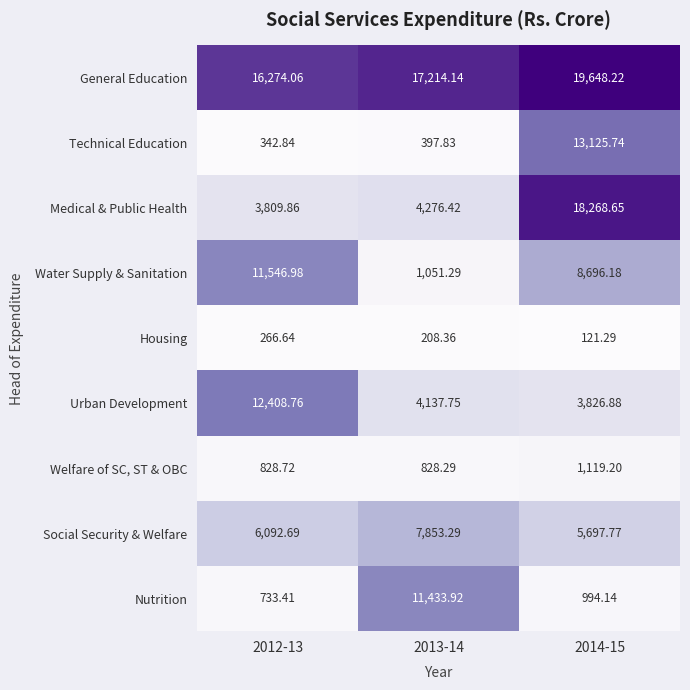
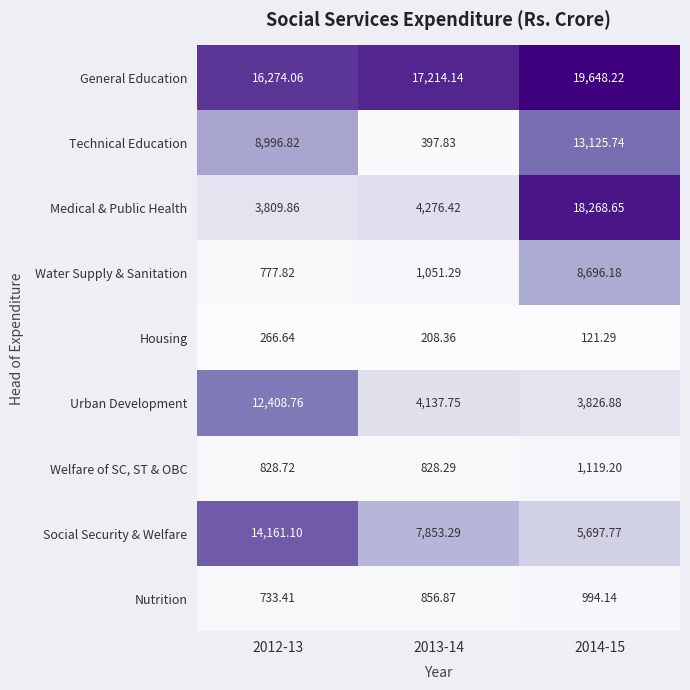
Technical Education, 2012-13: 342.84 -> 8,996.82
Water Supply & Sanitation, 2012-13: 11,546.98 -> 777.82
Social Security & Welfare, 2012-13: 6,092.69 -> 14,161.10
Nutrition, 2013-14: 11,433.92 -> 856.87
